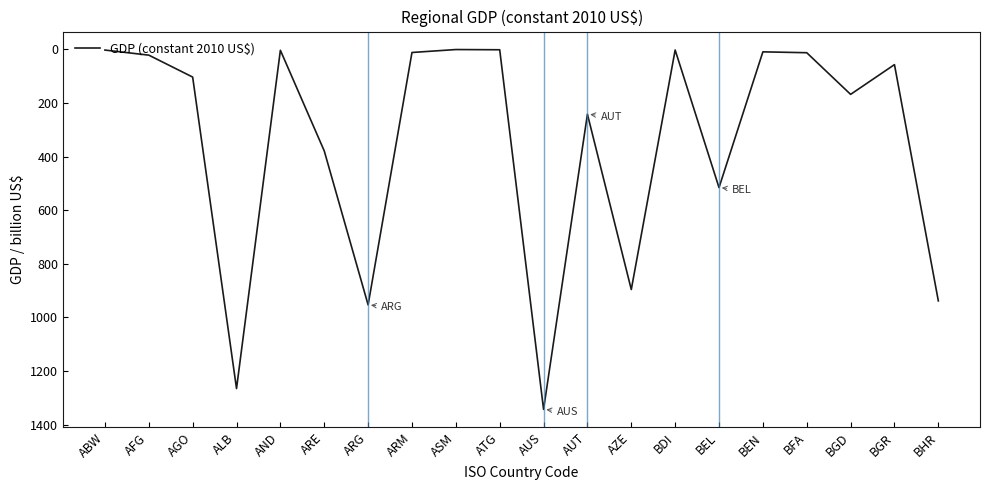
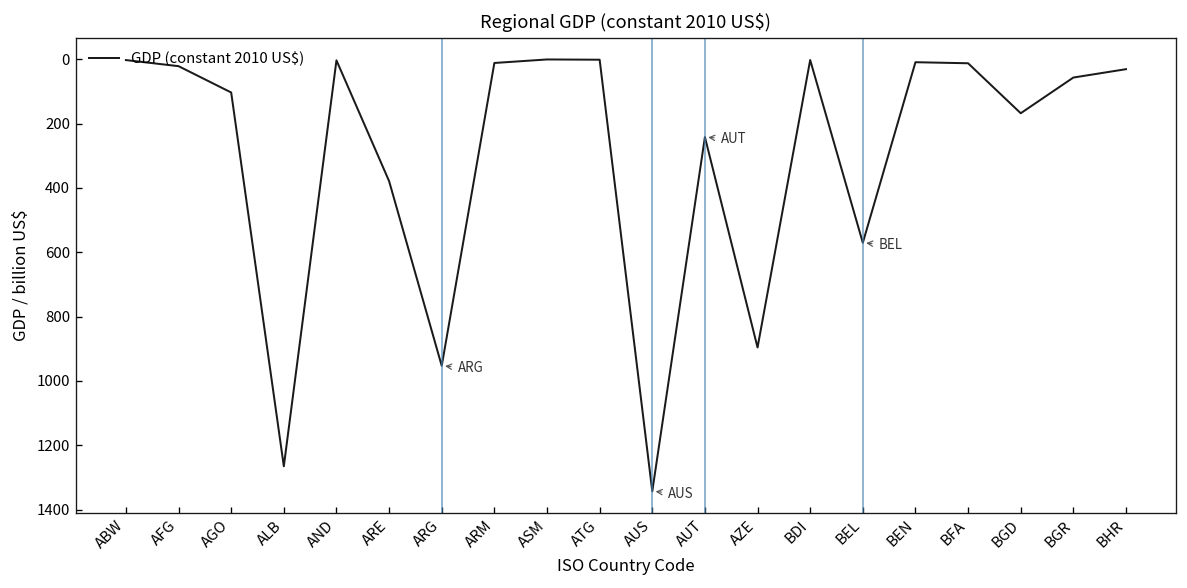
BEL: 520 -> 570
BHR: 940 -> 30
